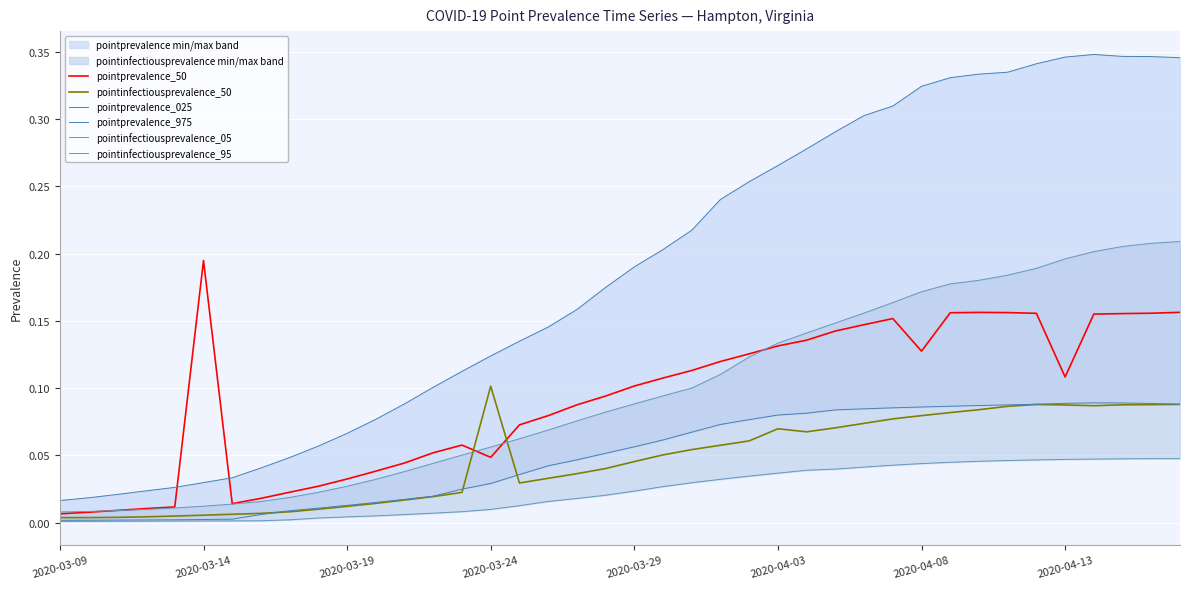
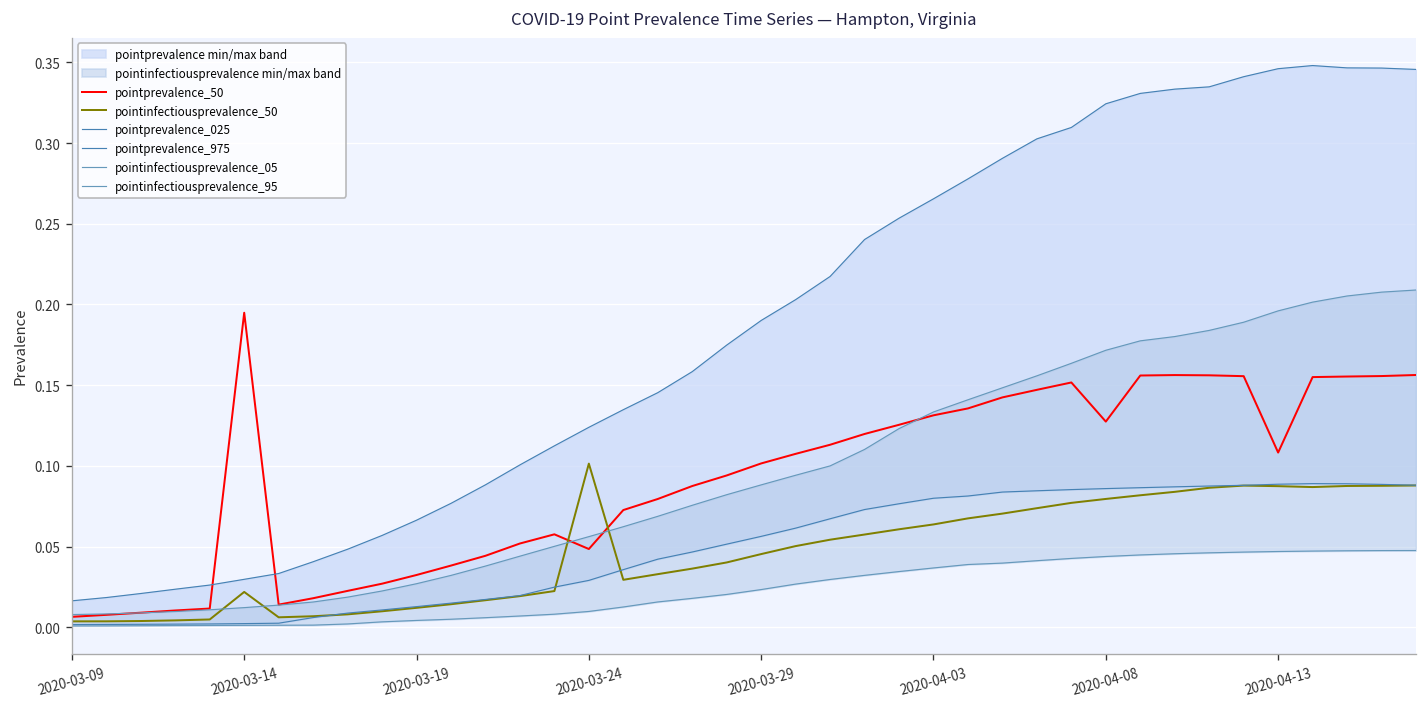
pointinfectiousprevalence_50, 2020-03-14: 0.005 -> 0.022
pointinfectiousprevalence_50, 2020-04-03: 0.070 -> 0.064
